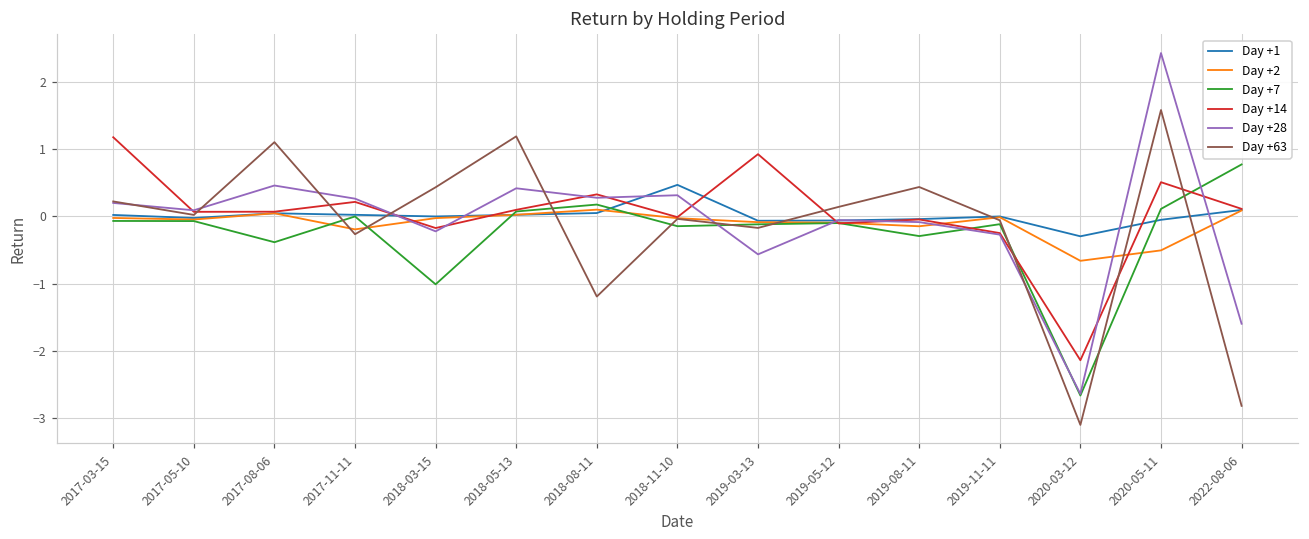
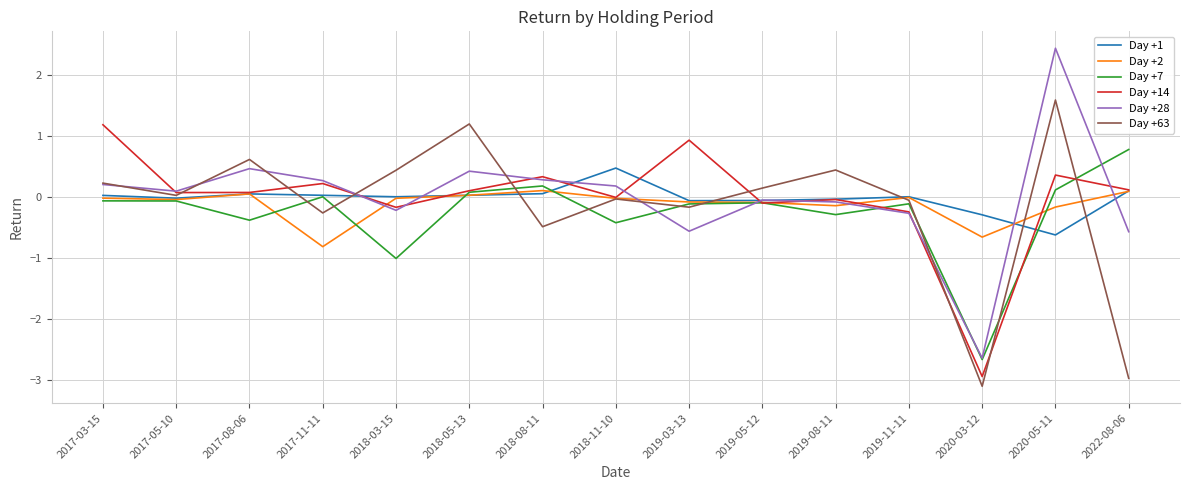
Day +63, 2017-08-06: 1.1 -> 0.6
Day +2, 2017-11-11: -0.2 -> -0.8
Day +63, 2018-08-11: -1.2 -> -0.5
Day +7, 2018-11-10: -0.1 -> -0.4
Day +28, 2018-11-10: 0.3 -> 0.2
Day +14, 2020-03-12: -2.1 -> -2.9
Day +1, 2020-05-11: 0.0 -> -0.6
Day +2, 2020-05-11: -0.5 -> -0.2
Day +14, 2020-05-11: 0.5 -> 0.4
Day +28, 2022-08-06: -1.6 -> -0.6
Day +63, 2022-08-06: -2.8 -> -3.0
